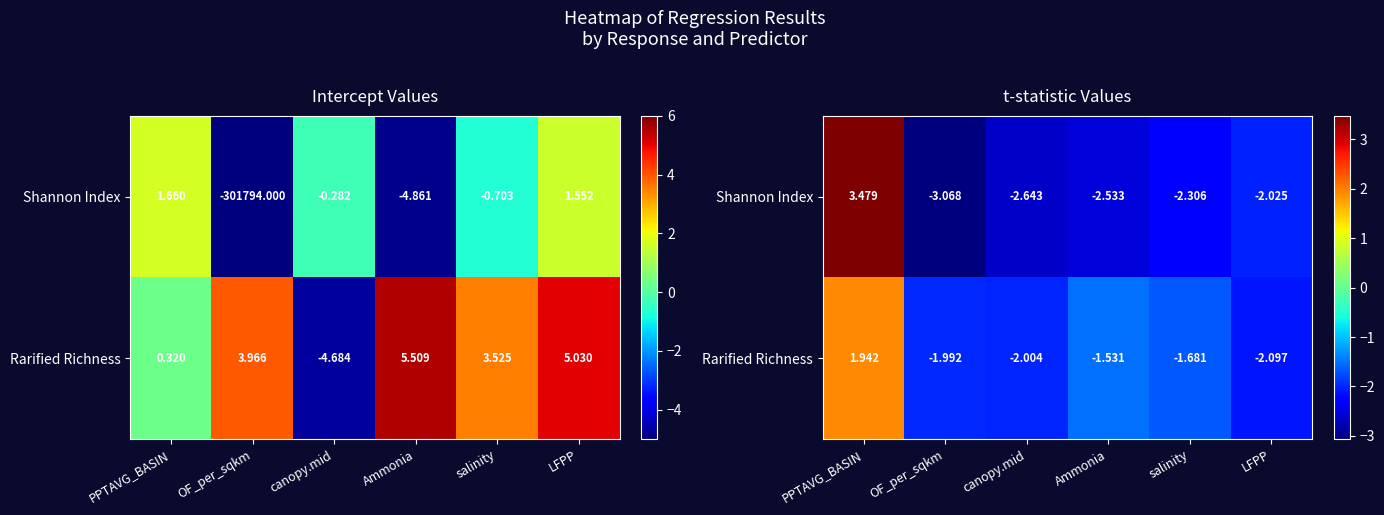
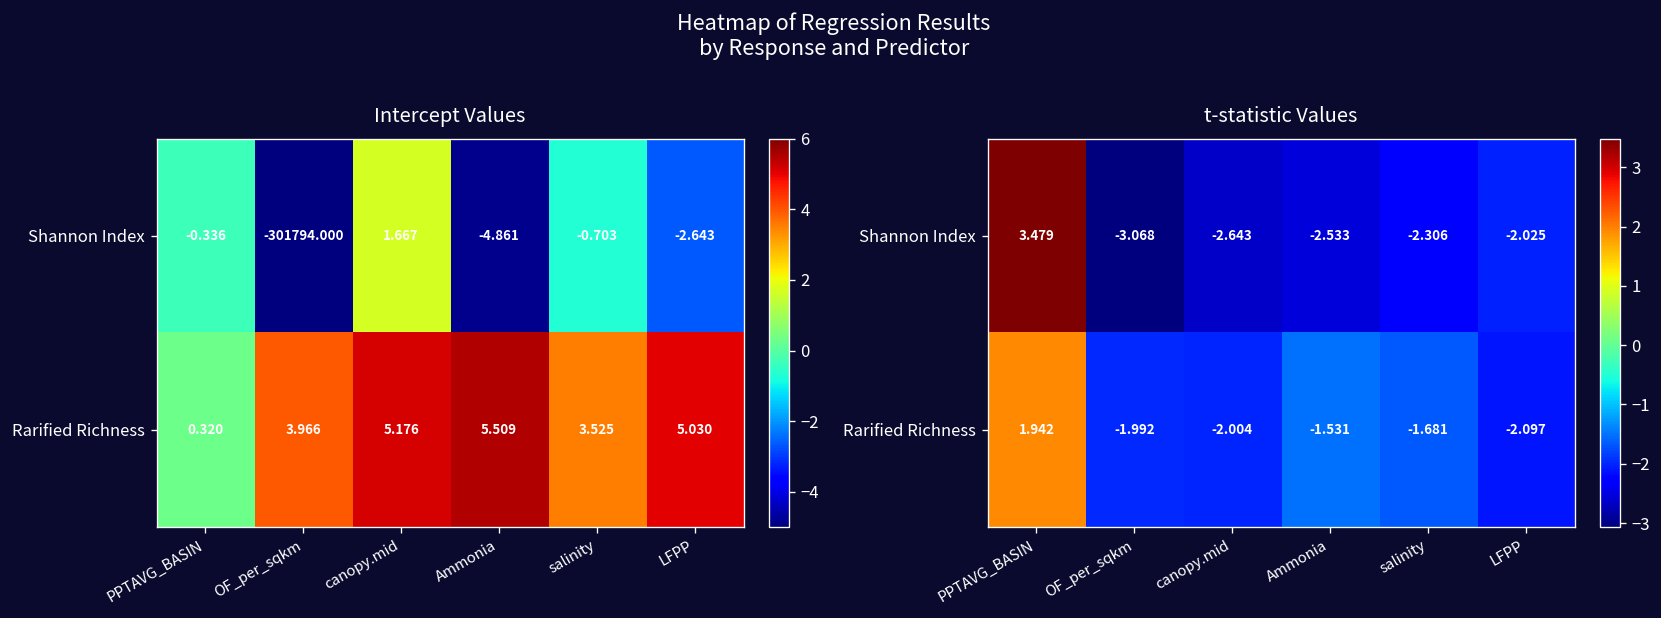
Intercept Values, Shannon Index, PPTAVG_BASIN: 1.660 -> -0.336
Intercept Values, Shannon Index, canopy.mid: -0.282 -> 1.667
Intercept Values, Shannon Index, LFPP: 1.552 -> -2.643
Intercept Values, Rarified Richness, canopy.mid: -4.684 -> 5.176
